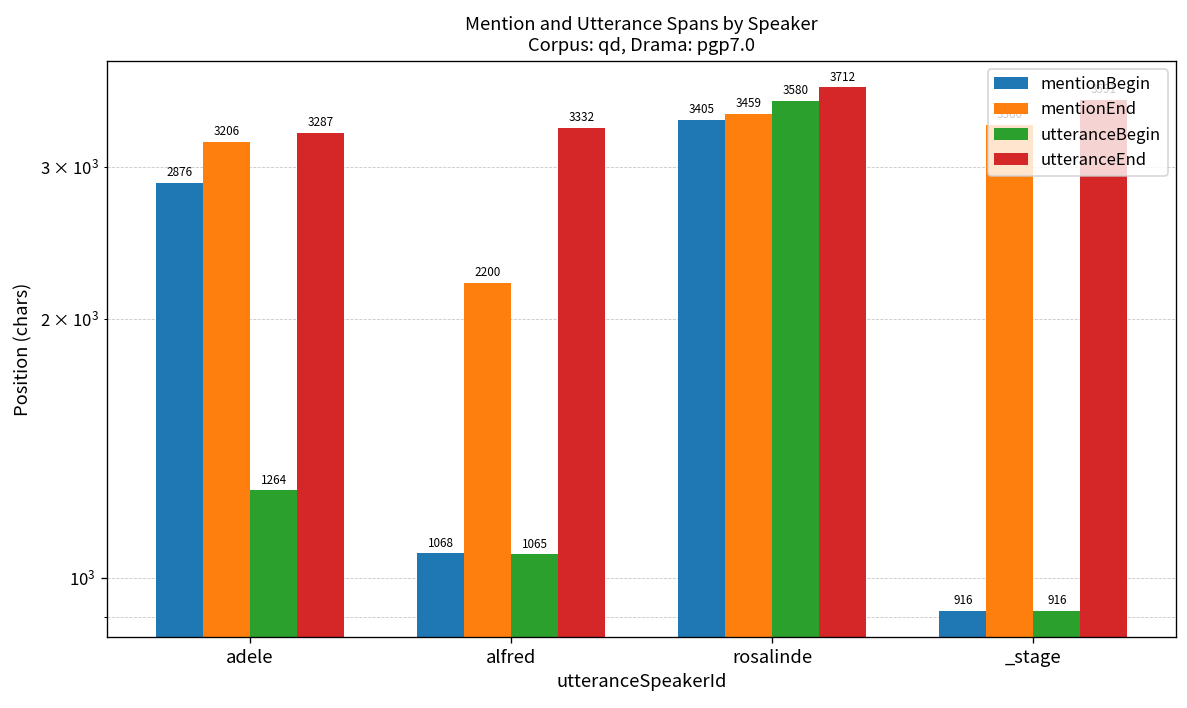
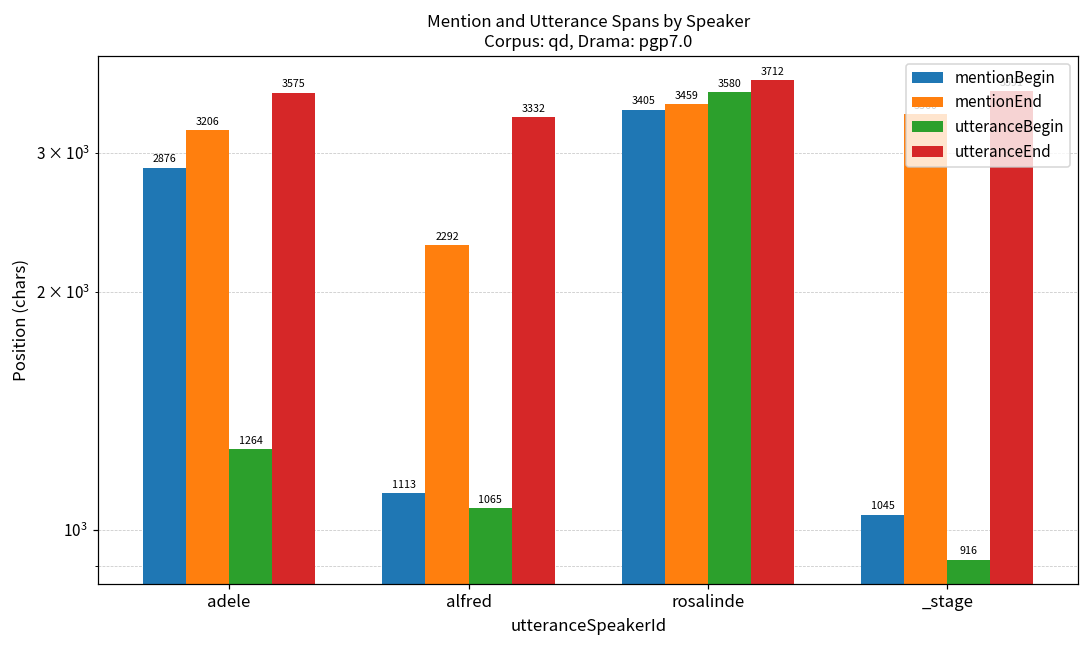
utteranceEnd, adele: 3287 -> 3575
mentionBegin, alfred: 1068 -> 1113
mentionEnd, alfred: 2200 -> 2292
mentionBegin, _stage: 916 -> 1045
